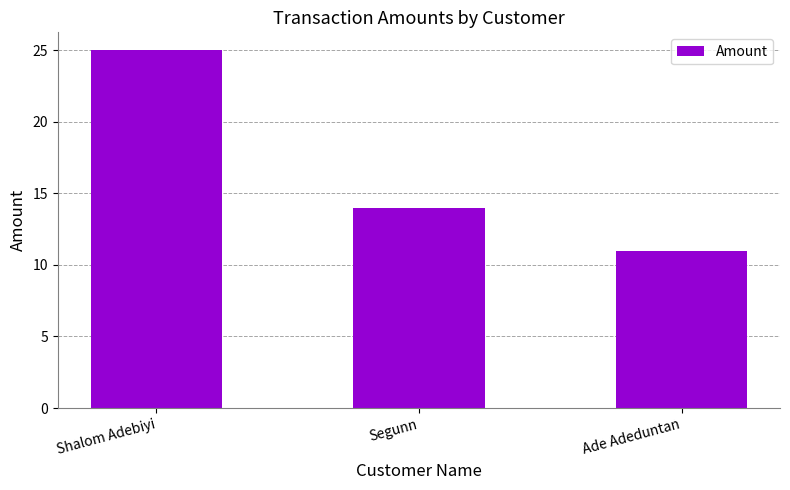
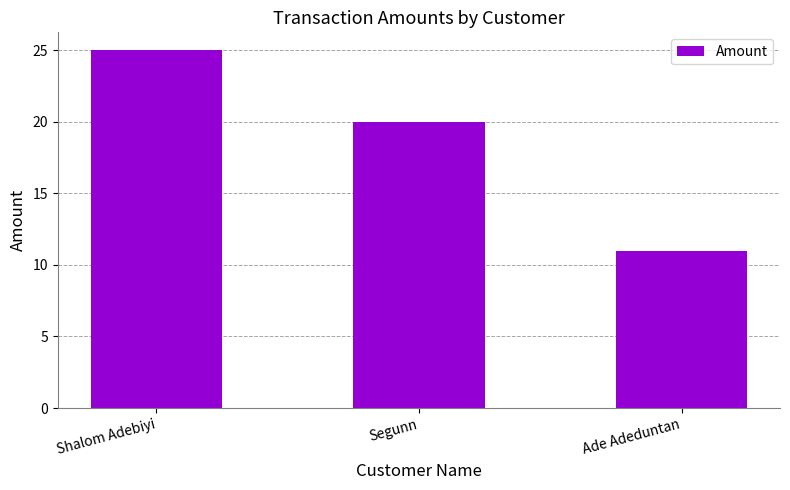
Segunn: 14 -> 20
